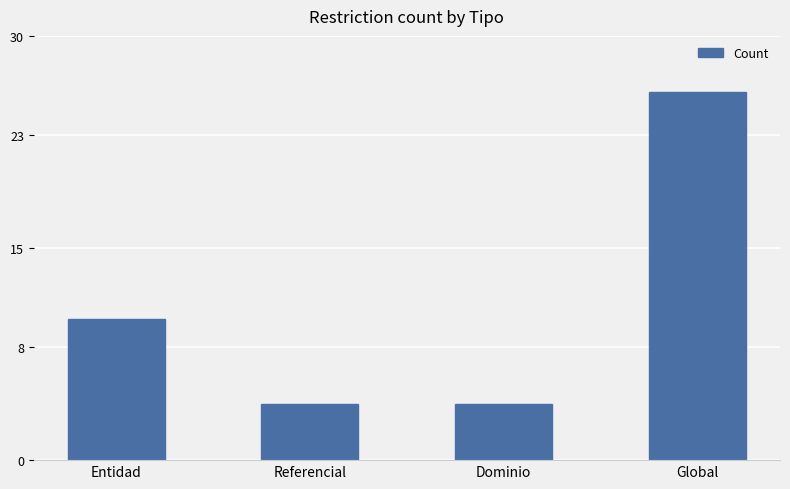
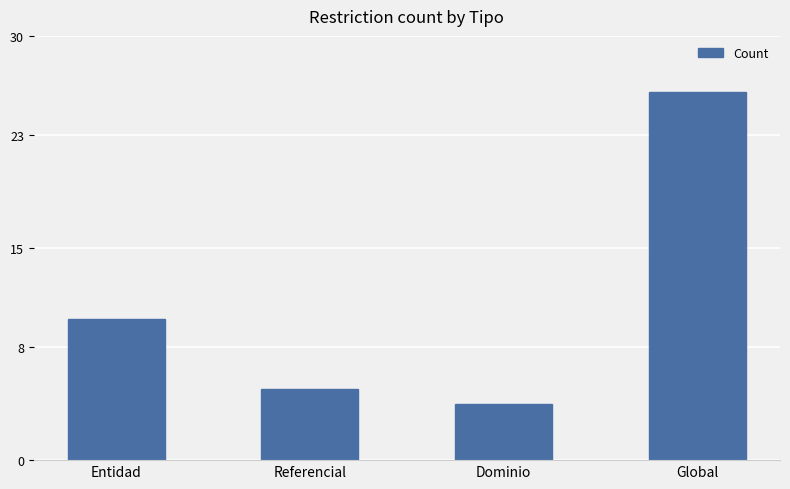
Referencial: 4 -> 5
